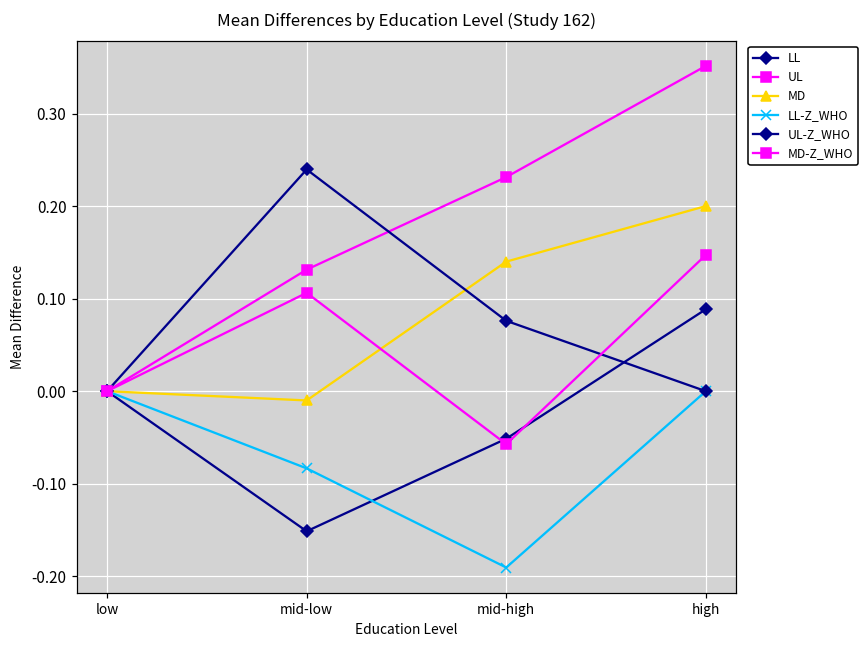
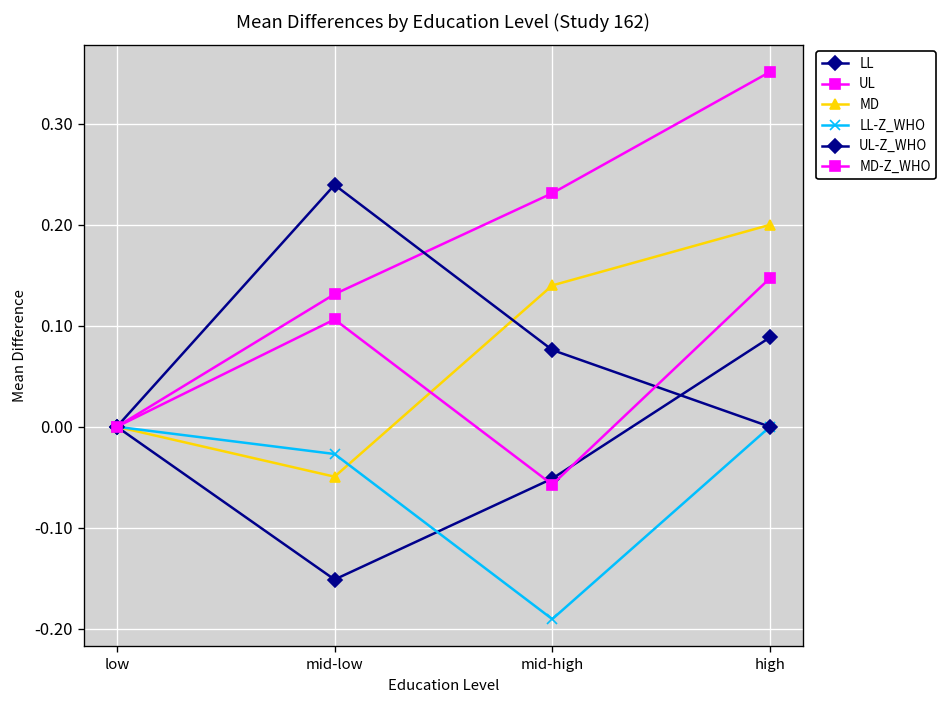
MD, mid-low: -0.01 -> -0.05
LL-Z_WHO, mid-low: -0.08 -> -0.03
